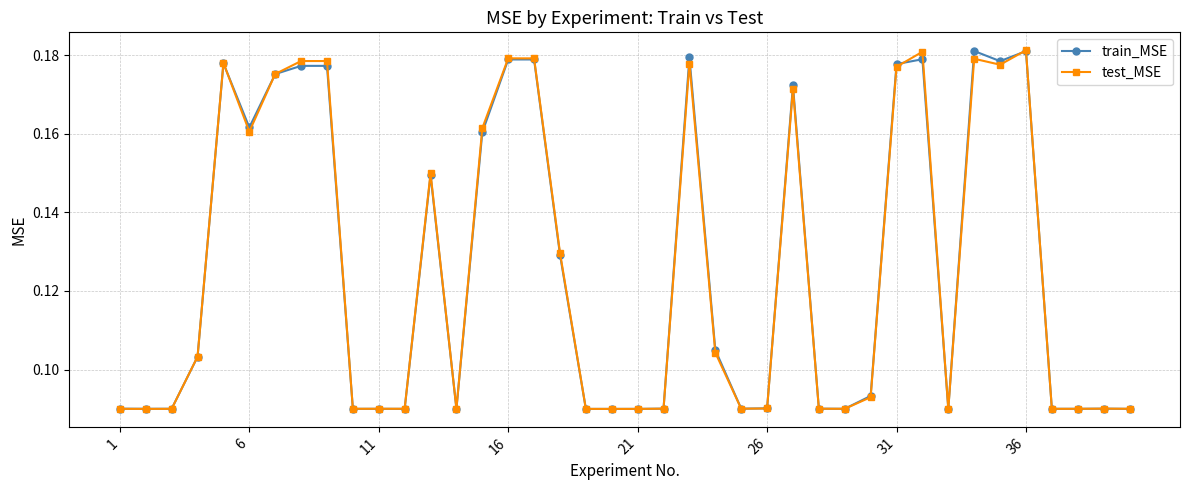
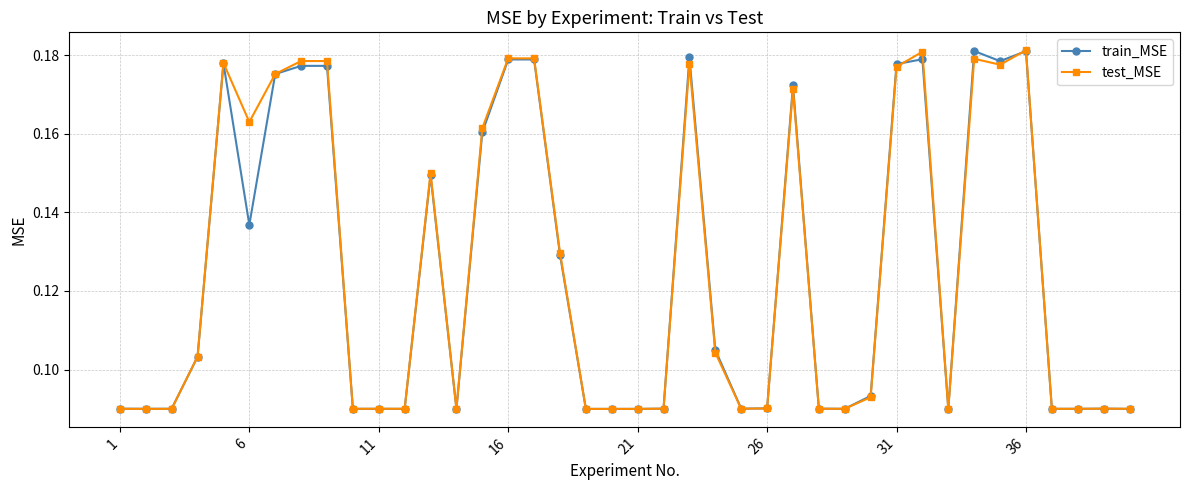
train_MSE, 6: 0.162 -> 0.137
test_MSE, 6: 0.161 -> 0.163
